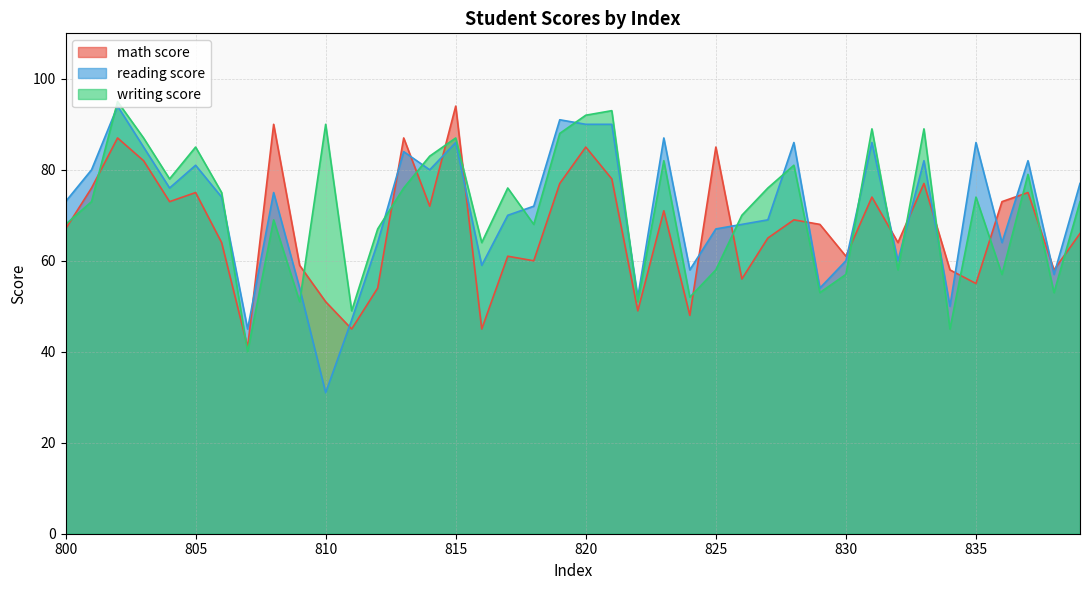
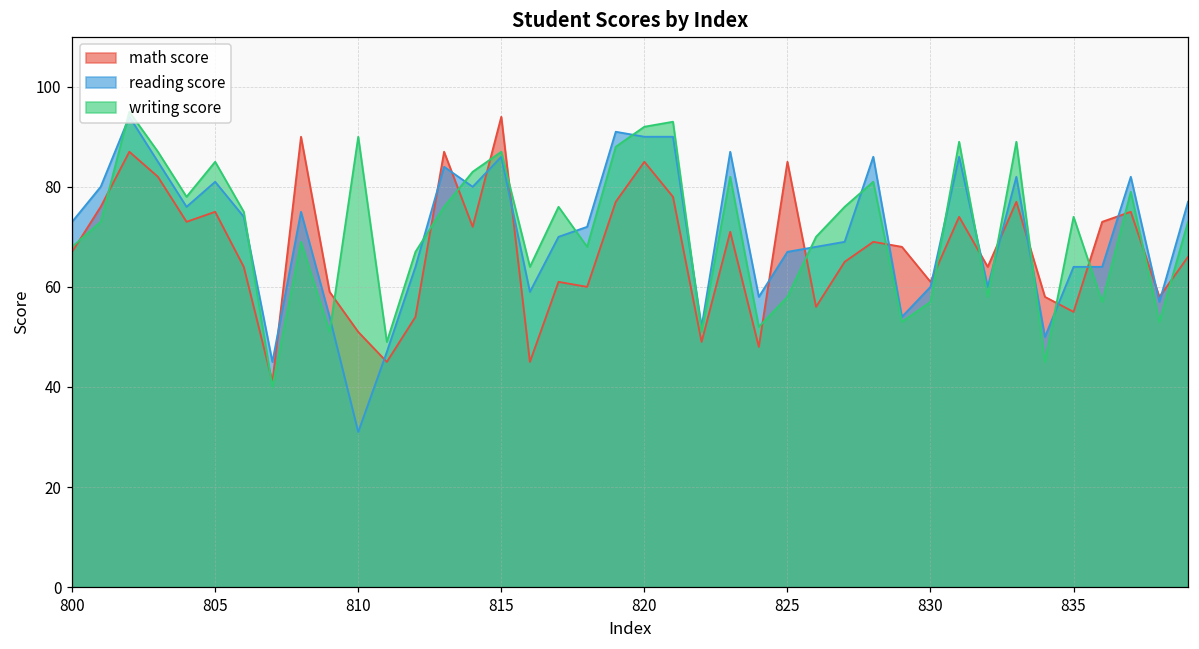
reading score, 835: 86 -> 64
